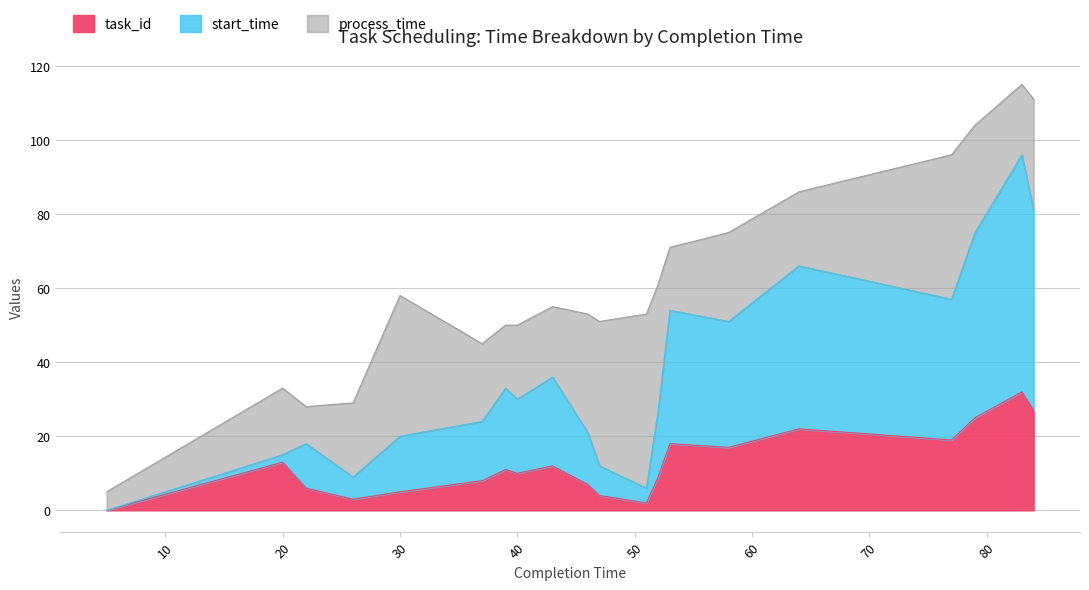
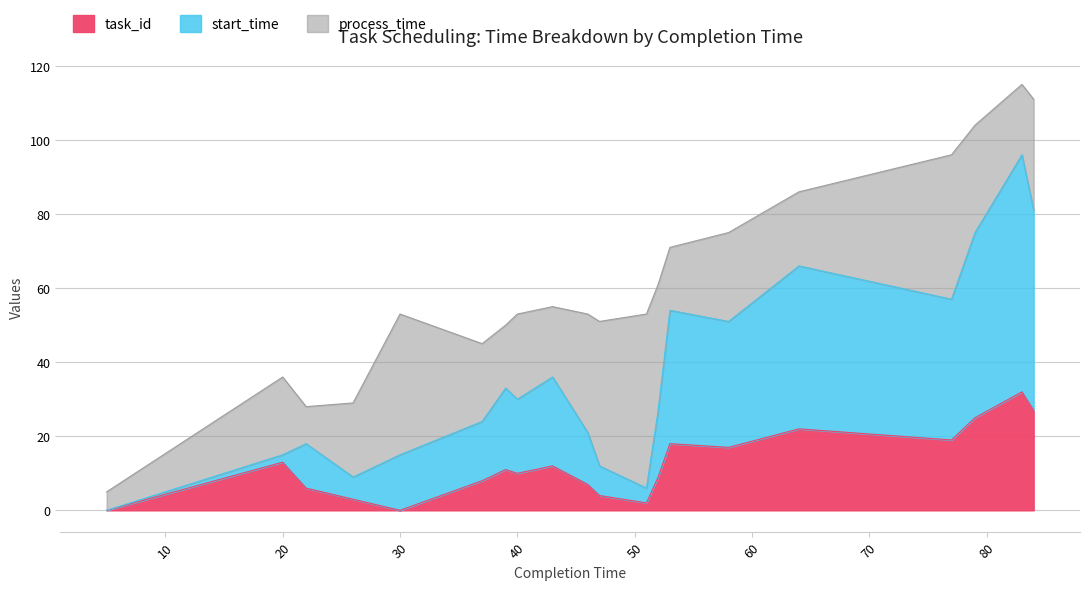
process_time, 20: 18 -> 21
task_id, 30: 5 -> 0
process_time, 40: 20 -> 23
